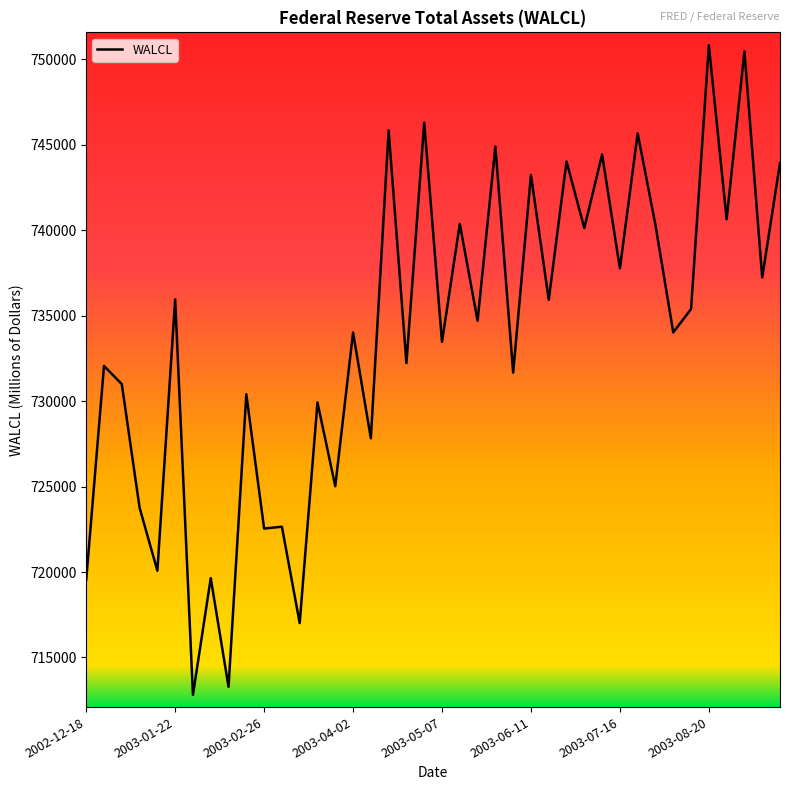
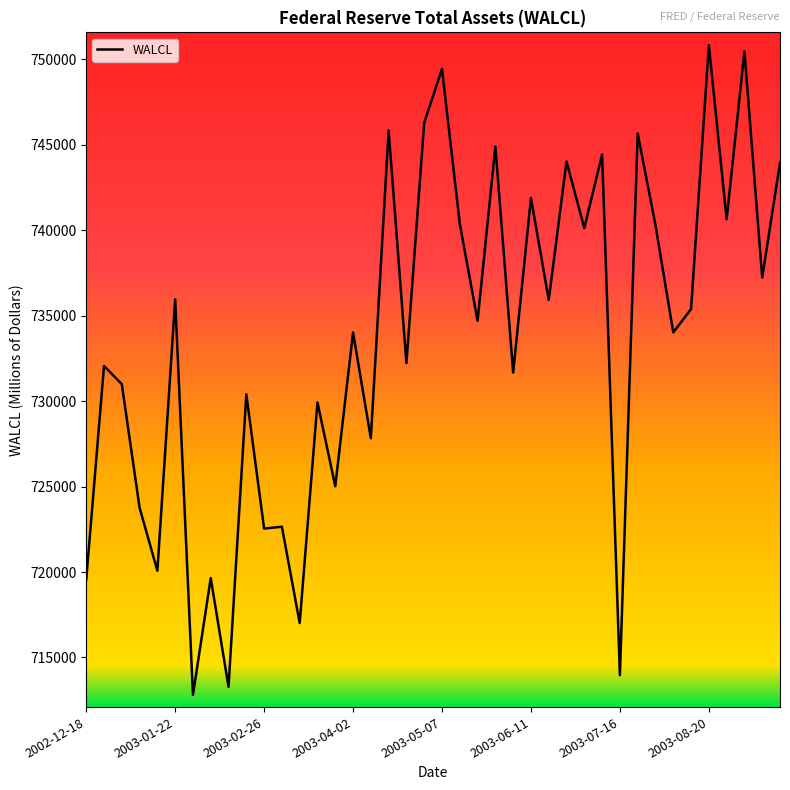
2003-05-07: 733500 -> 749400
2003-06-11: 743200 -> 741900
2003-07-16: 737800 -> 714000
